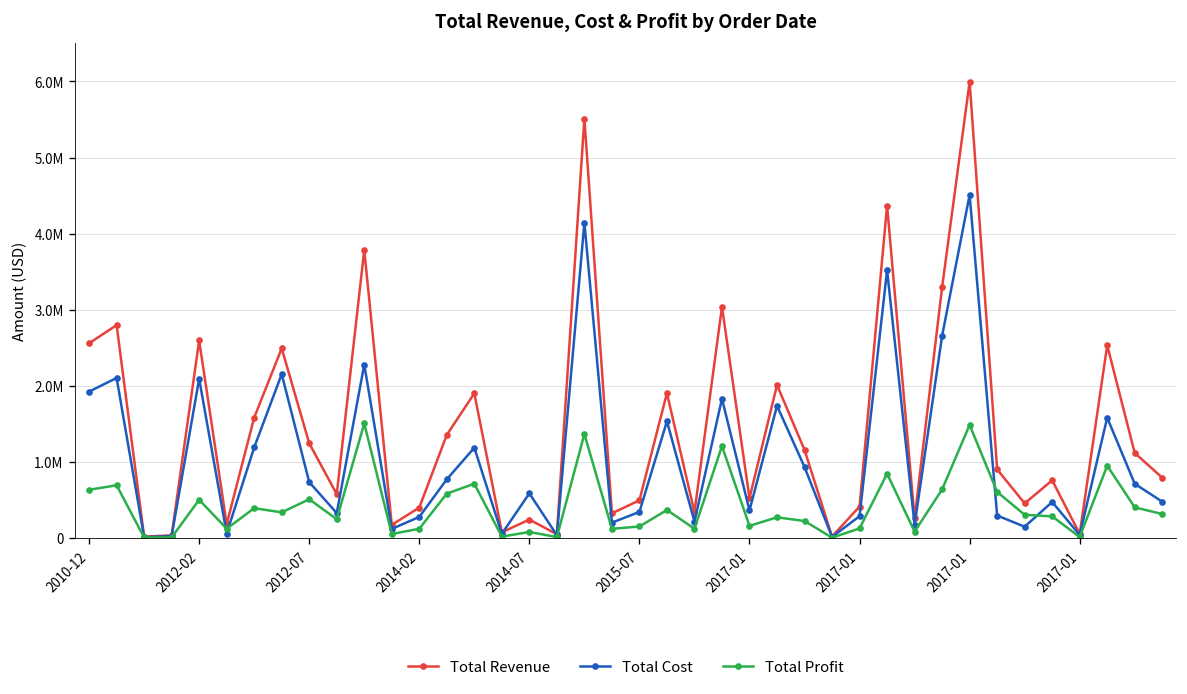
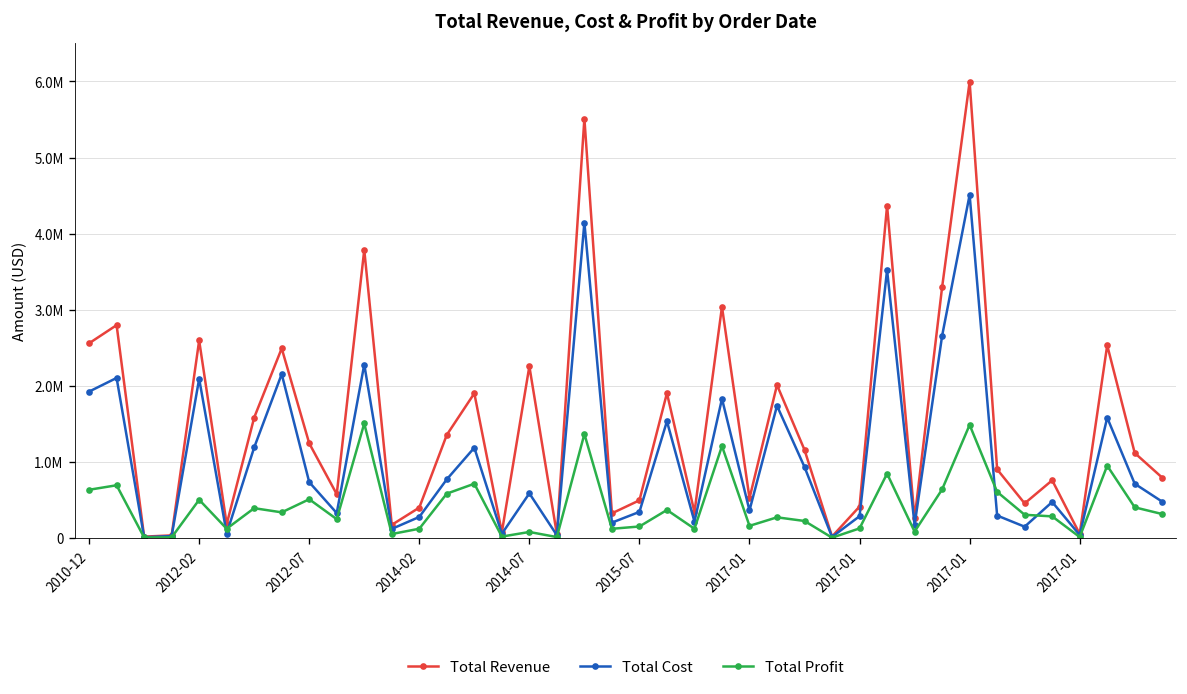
Total Revenue, 2014-07: 200000 -> 2300000
